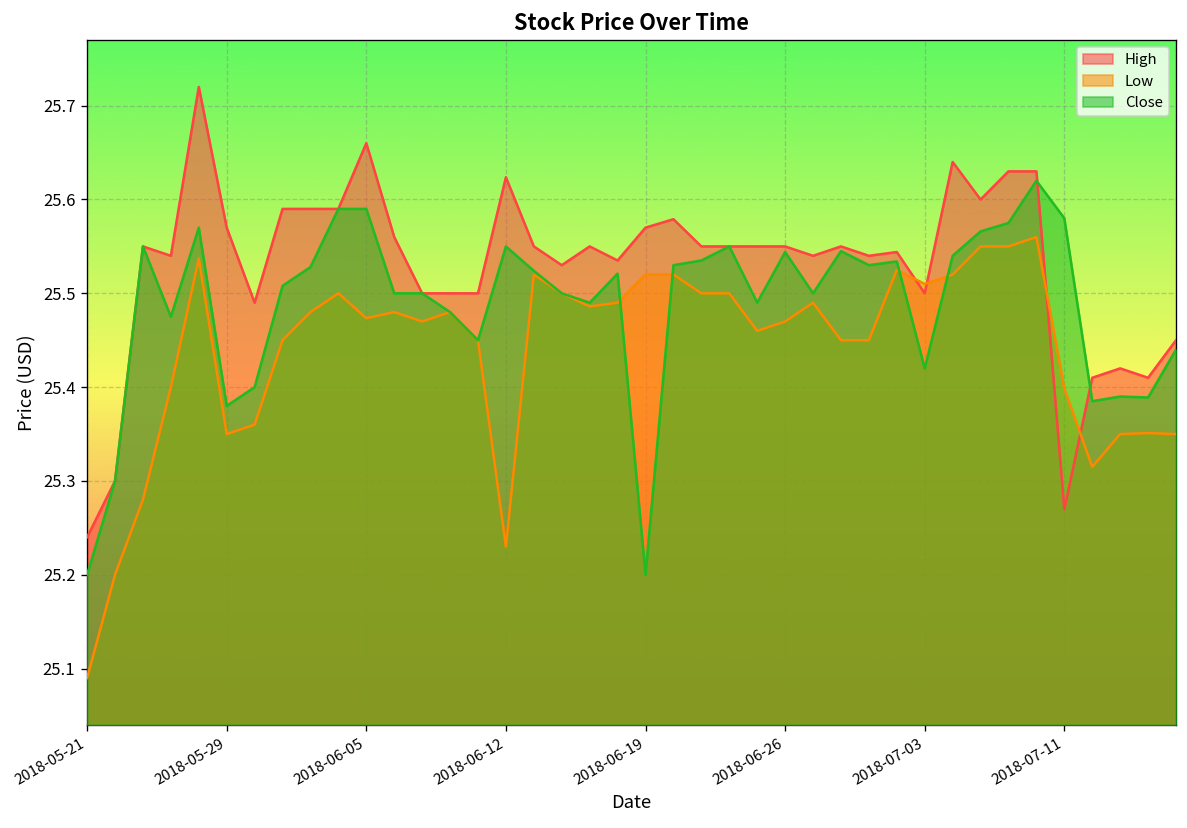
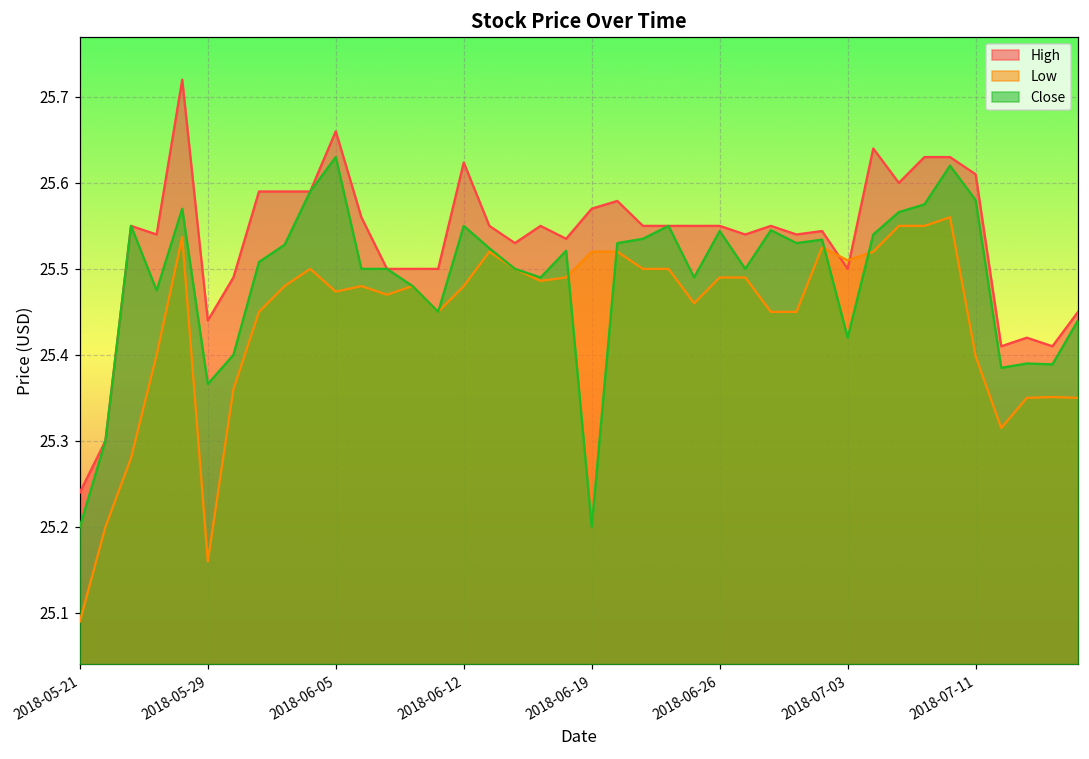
High, 2018-05-29: 25.57 -> 25.44
Low, 2018-05-29: 25.35 -> 25.16
Close, 2018-05-29: 25.38 -> 25.37
Close, 2018-06-05: 25.59 -> 25.63
Low, 2018-06-12: 25.23 -> 25.48
Low, 2018-06-26: 25.47 -> 25.49
High, 2018-07-11: 25.27 -> 25.61
